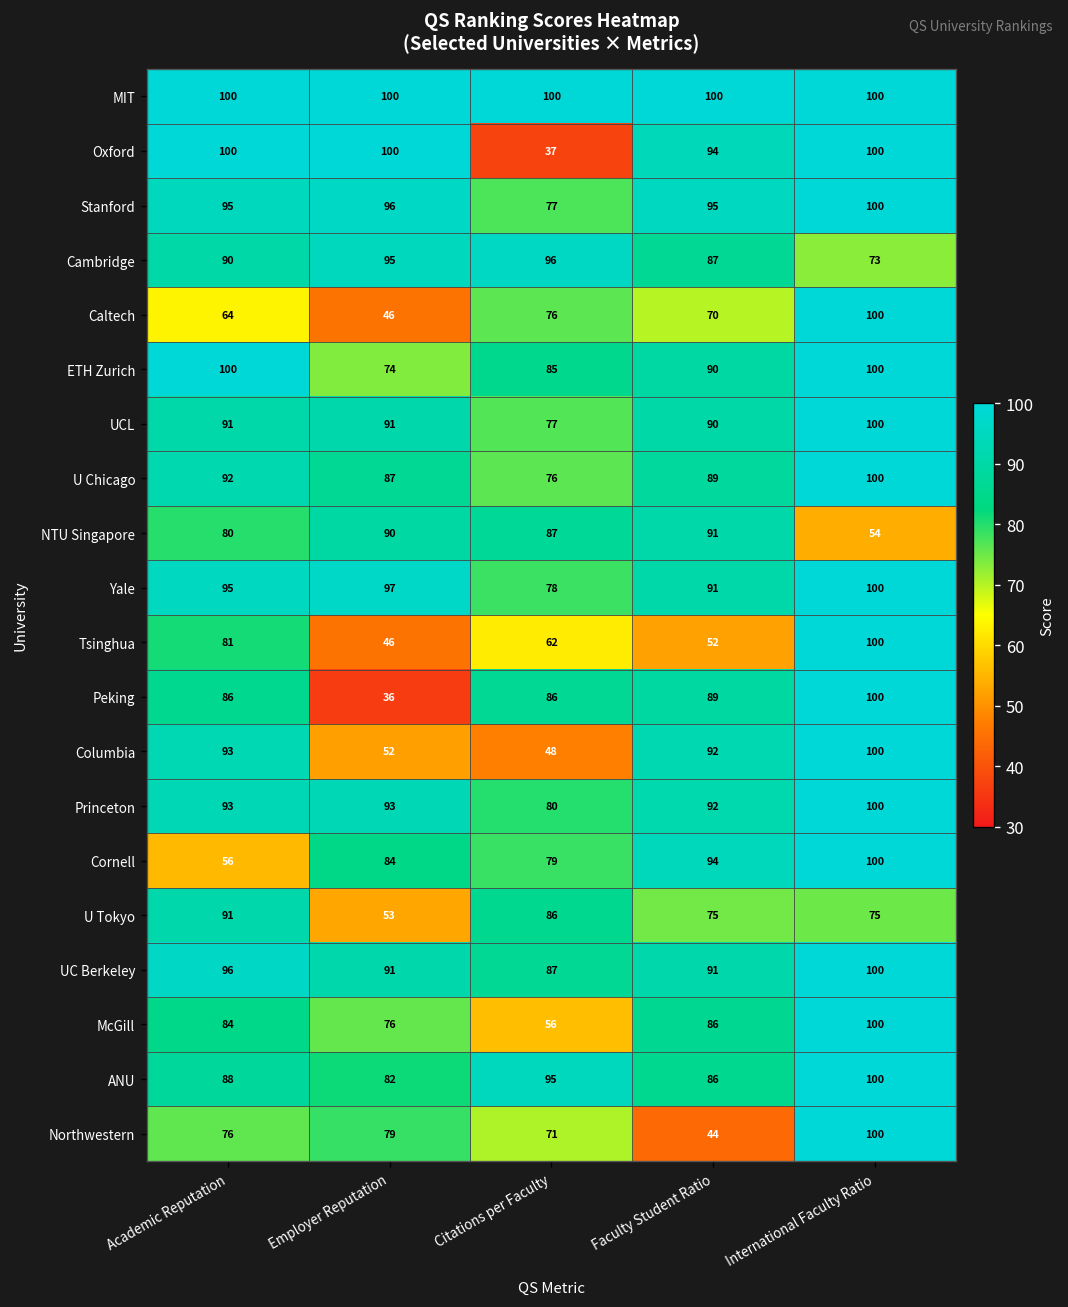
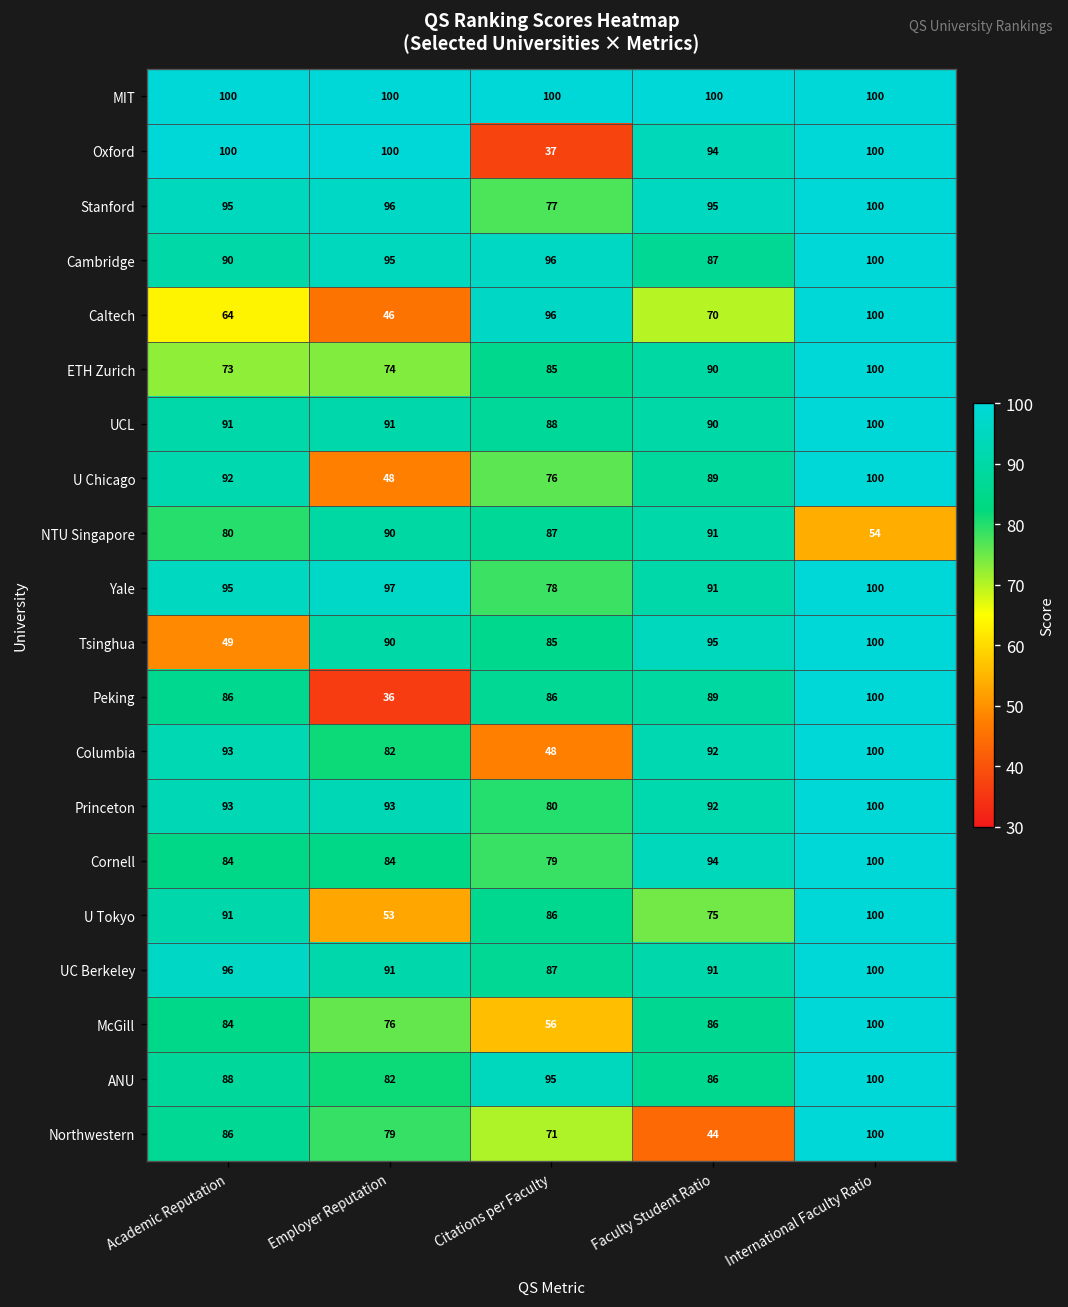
Cambridge, International Faculty Ratio: 73 -> 100
Caltech, Citations per Faculty: 76 -> 96
ETH Zurich, Academic Reputation: 100 -> 73
UCL, Citations per Faculty: 77 -> 88
U Chicago, Employer Reputation: 87 -> 48
Tsinghua, Academic Reputation: 81 -> 49
Tsinghua, Employer Reputation: 46 -> 90
Tsinghua, Citations per Faculty: 62 -> 85
Tsinghua, Faculty Student Ratio: 52 -> 95
Columbia, Employer Reputation: 52 -> 82
Cornell, Academic Reputation: 56 -> 84
U Tokyo, International Faculty Ratio: 75 -> 100
Northwestern, Academic Reputation: 76 -> 86
